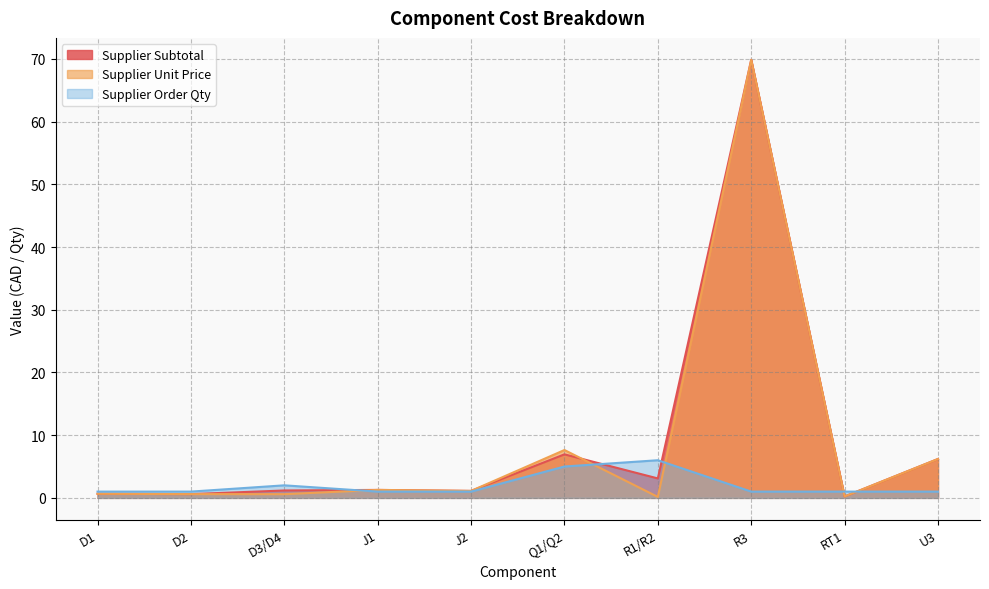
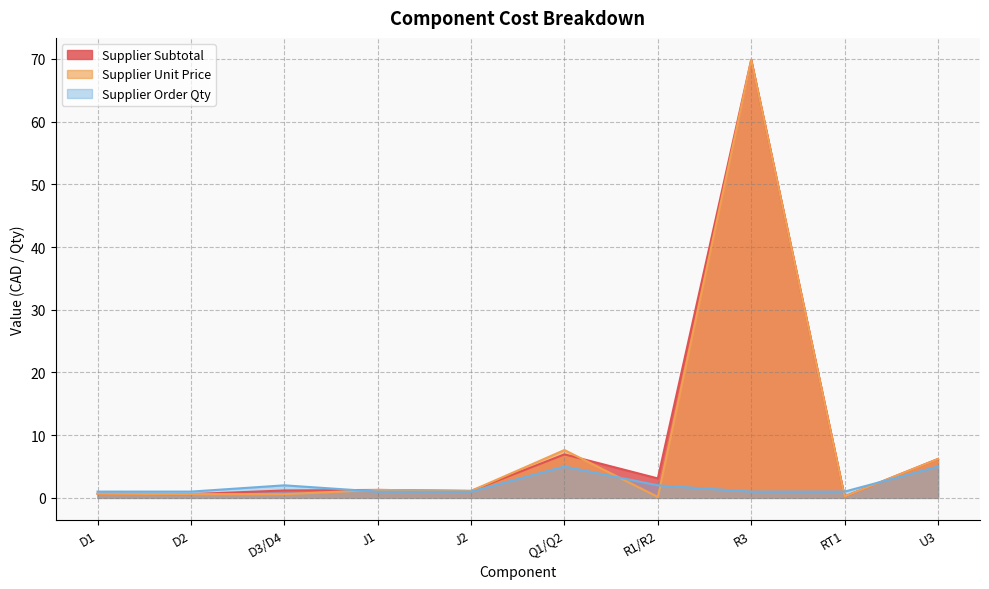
Supplier Order Qty, R1/R2: 6 -> 2
Supplier Order Qty, U3: 1 -> 5
